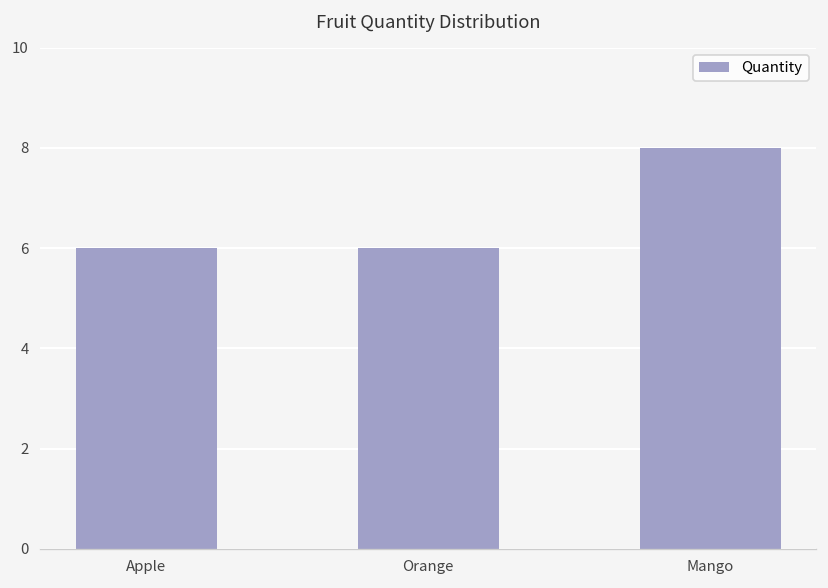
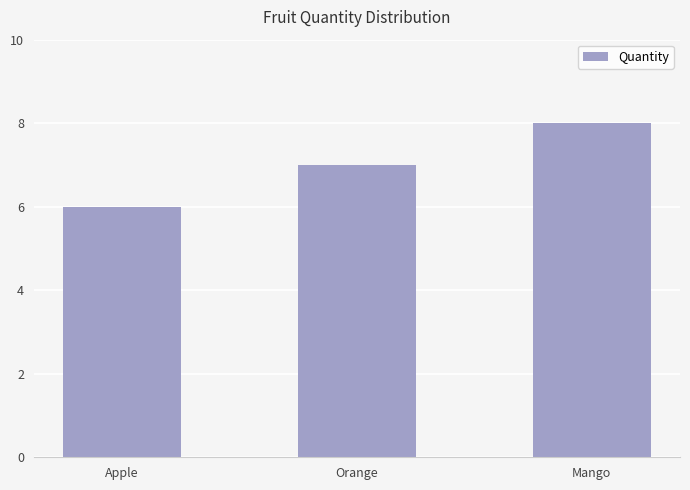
Orange: 6 -> 7
